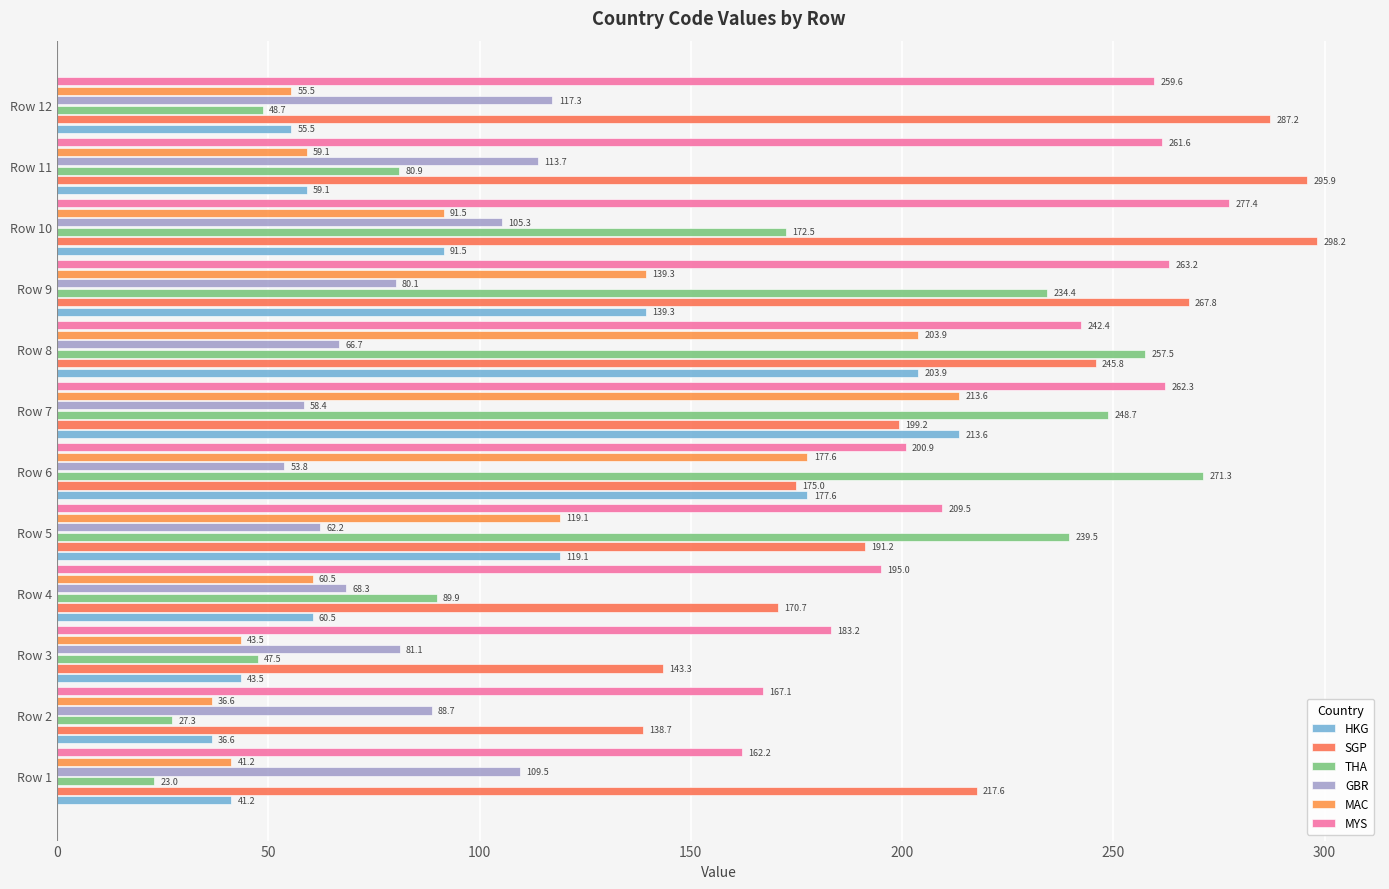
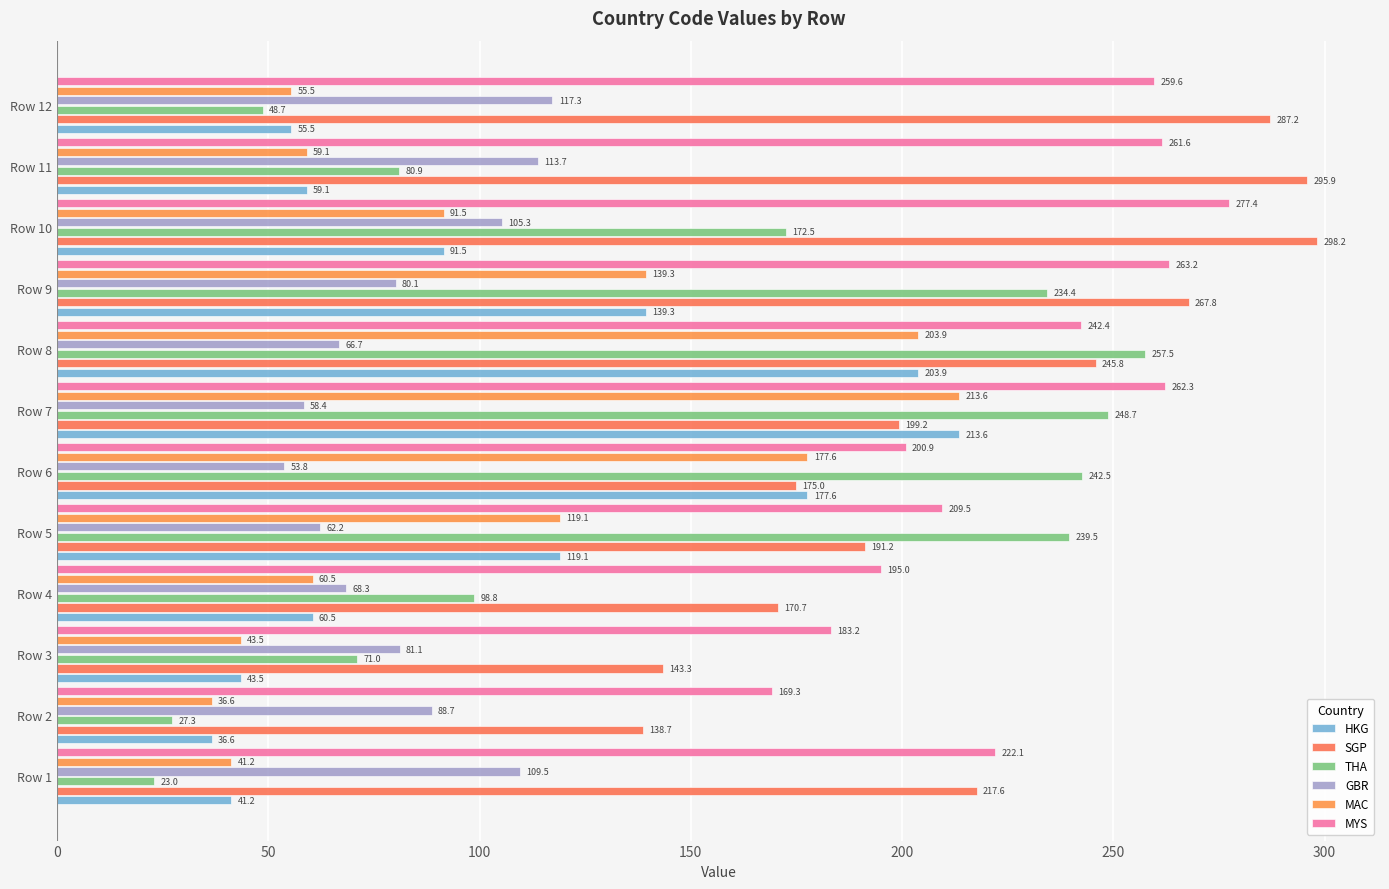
THA, Row 6: 271.3 -> 242.5
THA, Row 4: 89.9 -> 98.8
THA, Row 3: 47.5 -> 71.0
MYS, Row 2: 167.1 -> 169.3
MYS, Row 1: 162.2 -> 222.1
